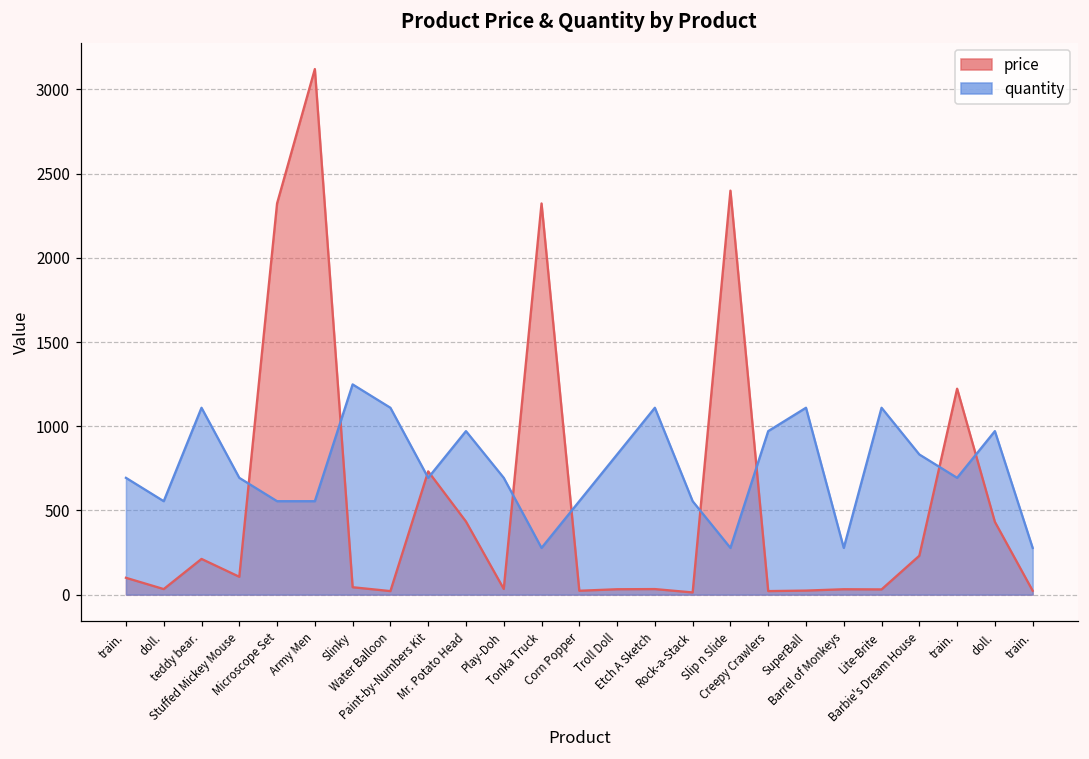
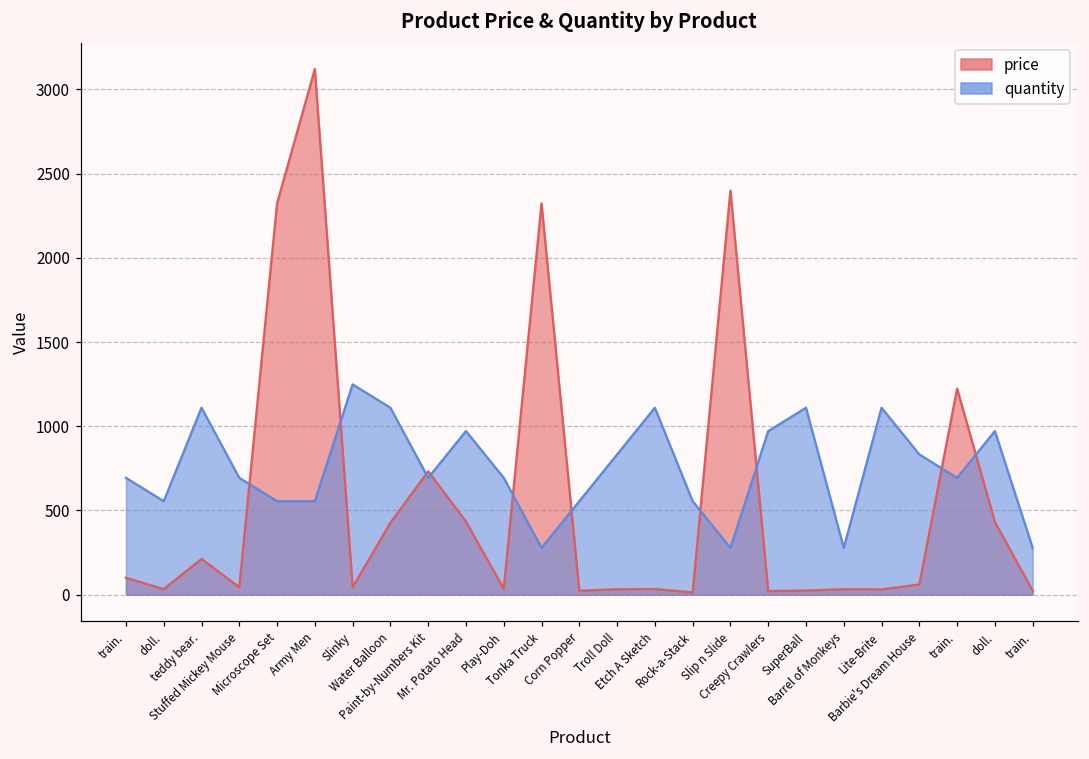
price, Stuffed Mickey Mouse: 110 -> 40
price, Water Balloon: 20 -> 430
price, Barbie's Dream House: 230 -> 60
